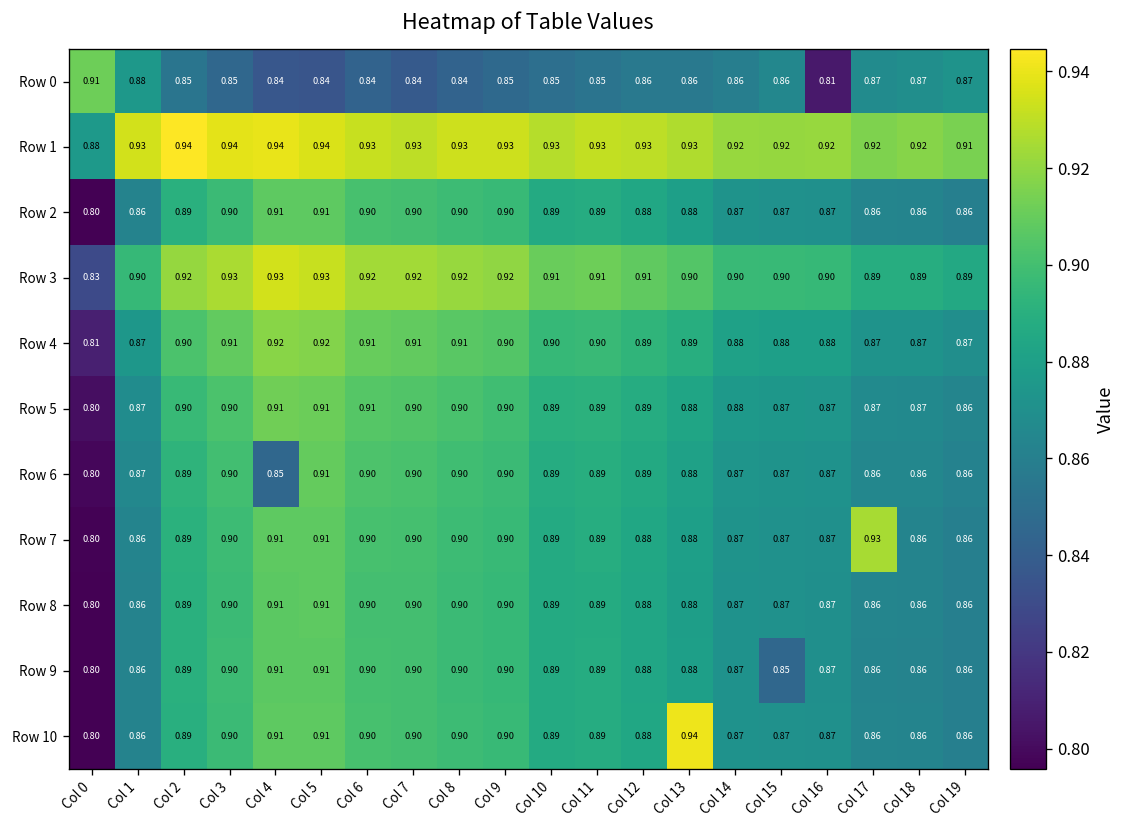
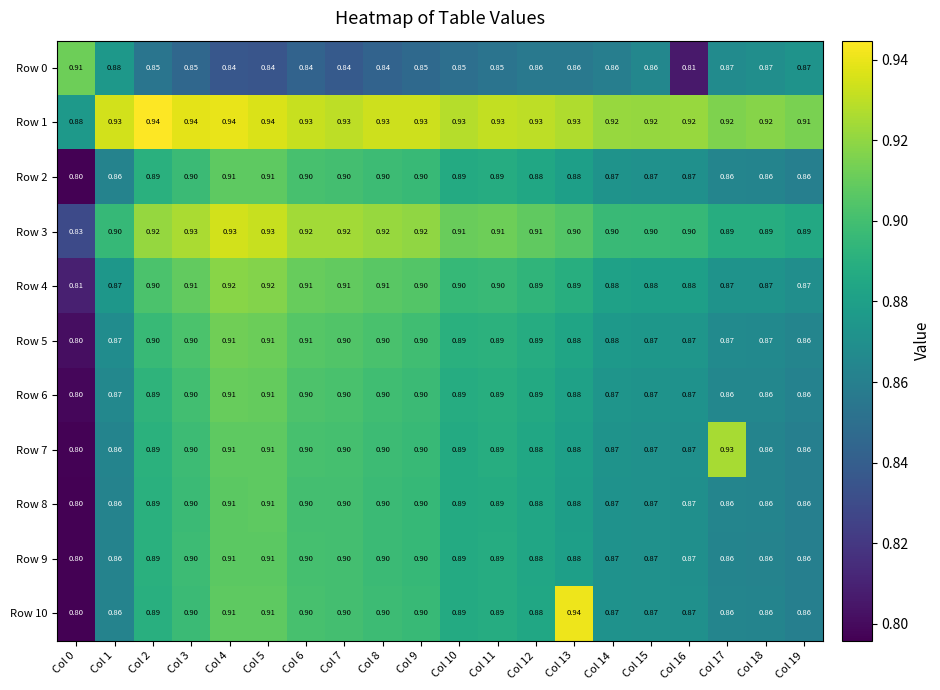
Row 6, Col 4: 0.85 -> 0.91
Row 9, Col 15: 0.85 -> 0.87
